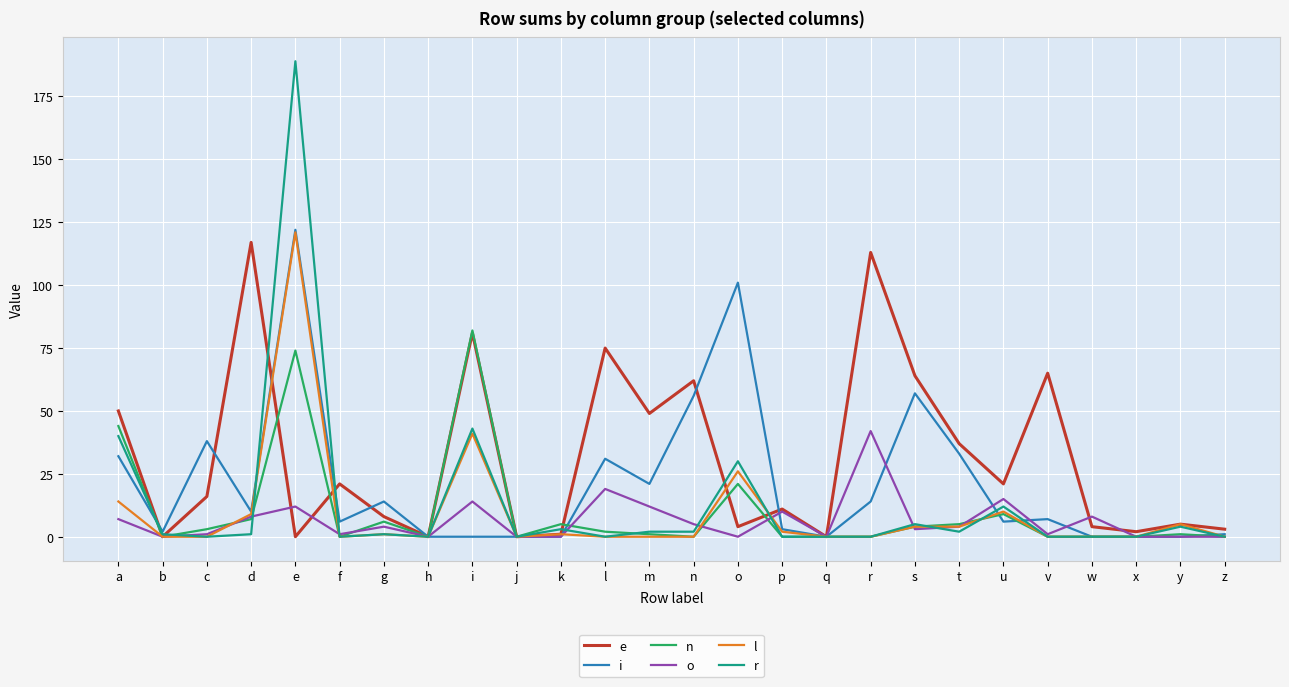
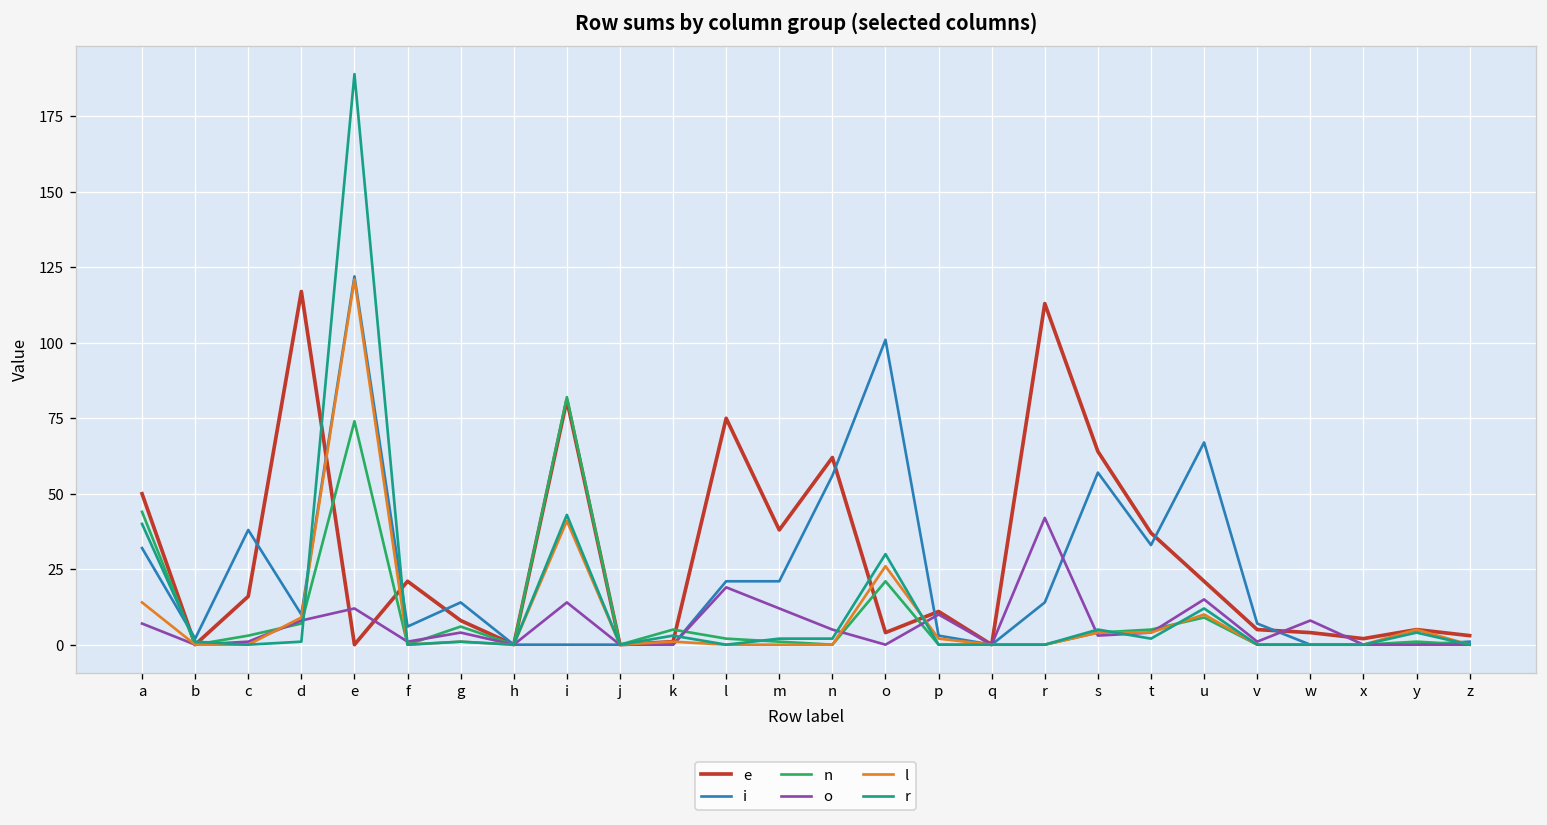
i, l: 31 -> 21
e, m: 49 -> 38
i, u: 6 -> 67
e, v: 65 -> 5
